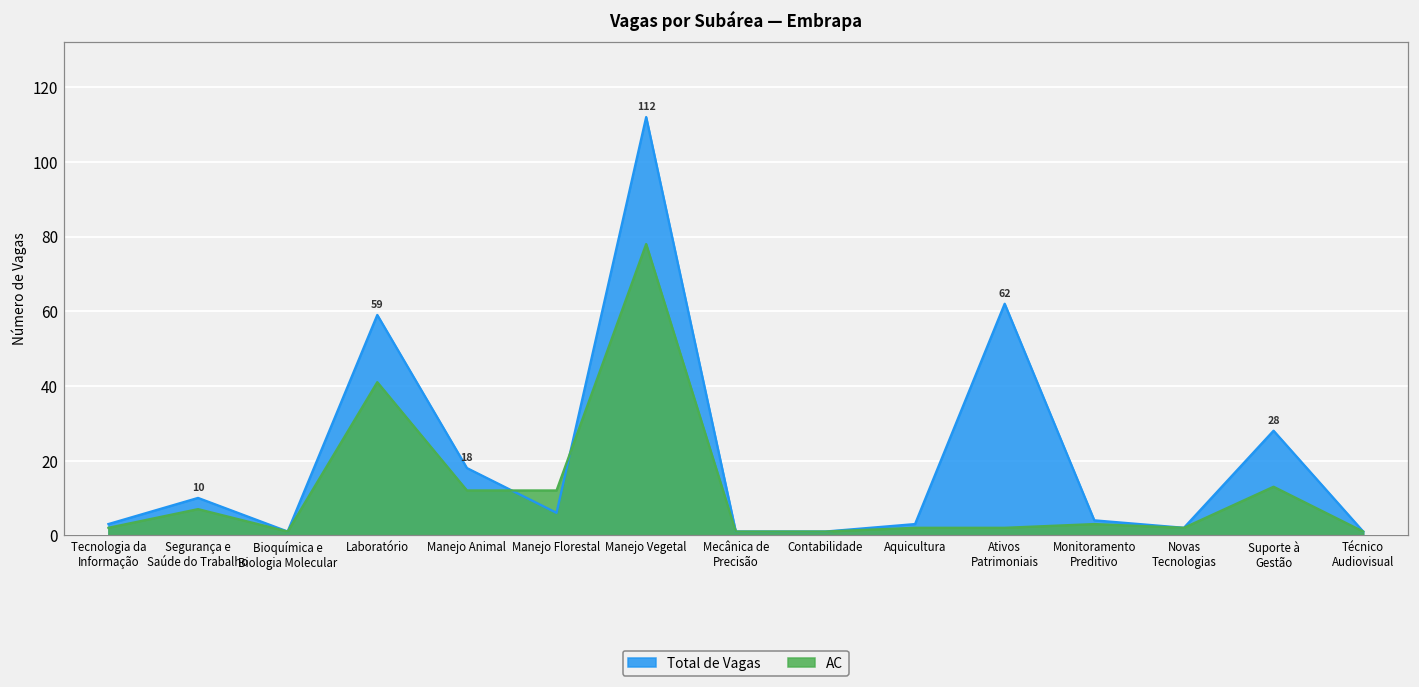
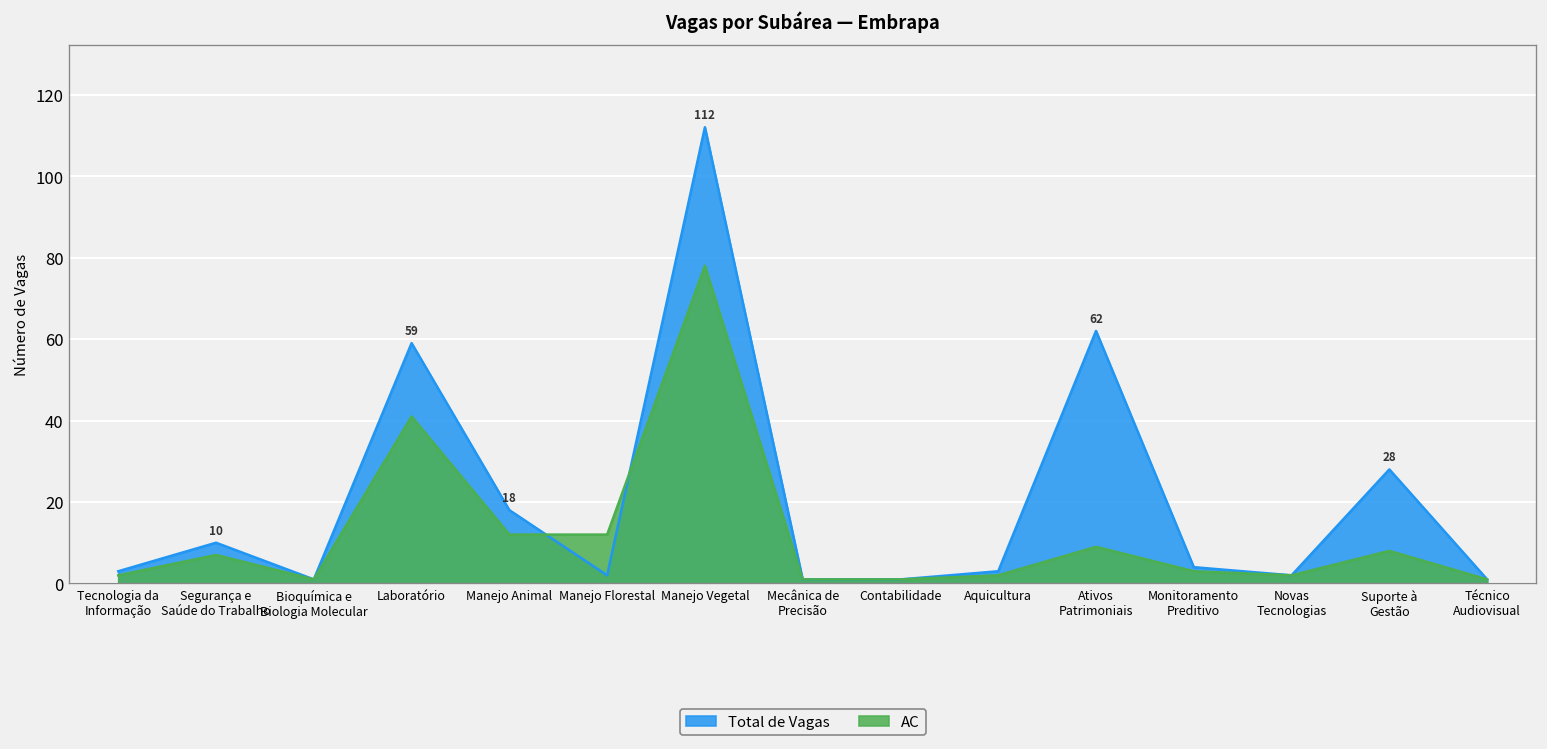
Total de Vagas, Manejo Florestal: 6 -> 2
AC, Ativos Patrimoniais: 2 -> 9
AC, Suporte à Gestão: 13 -> 8
